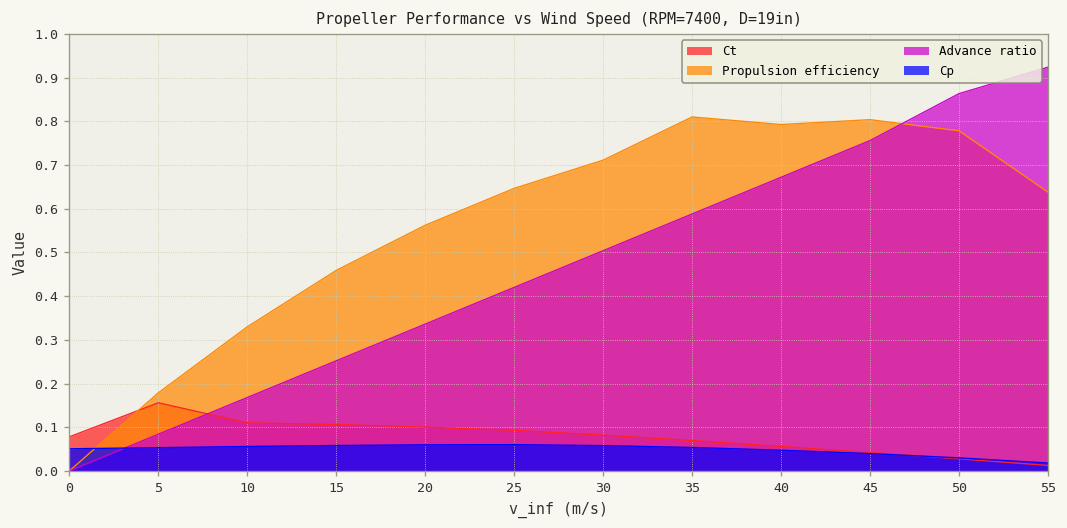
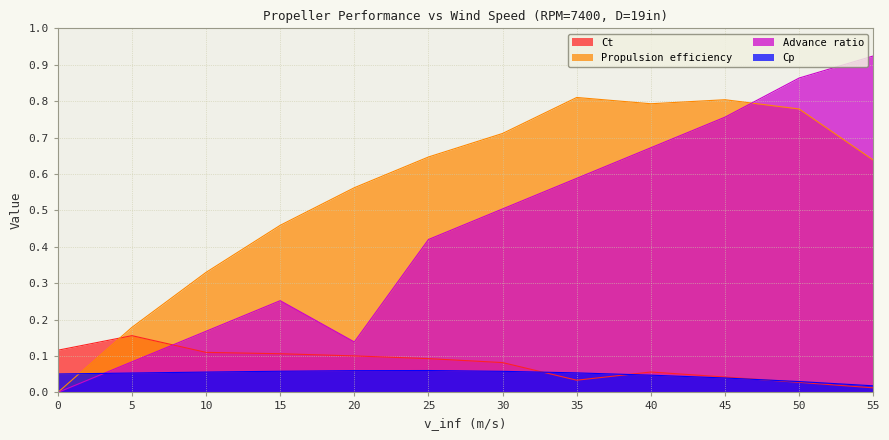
Ct, 0: 0.08 -> 0.12
Advance ratio, 20: 0.34 -> 0.14
Ct, 35: 0.07 -> 0.03
